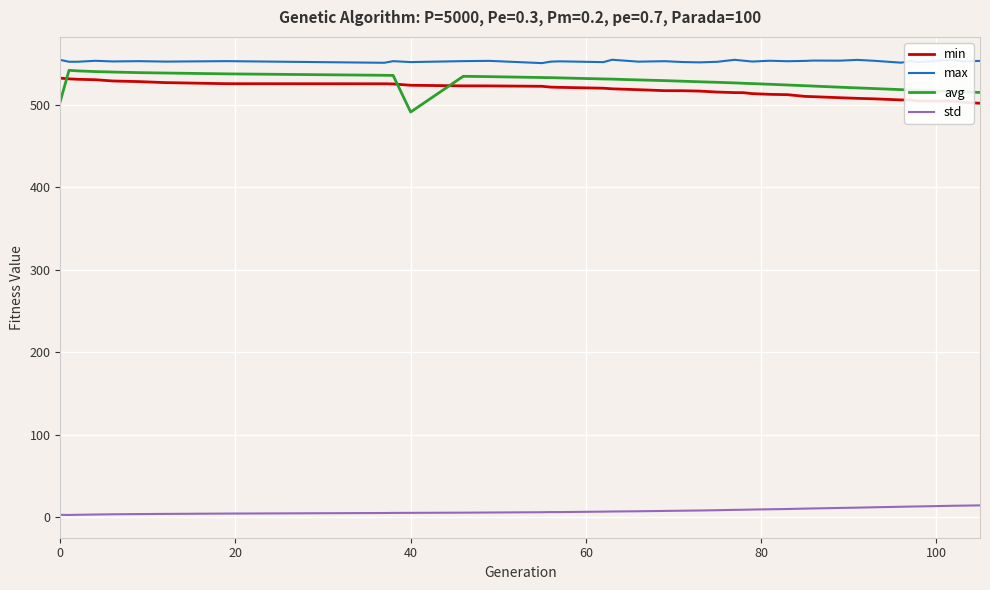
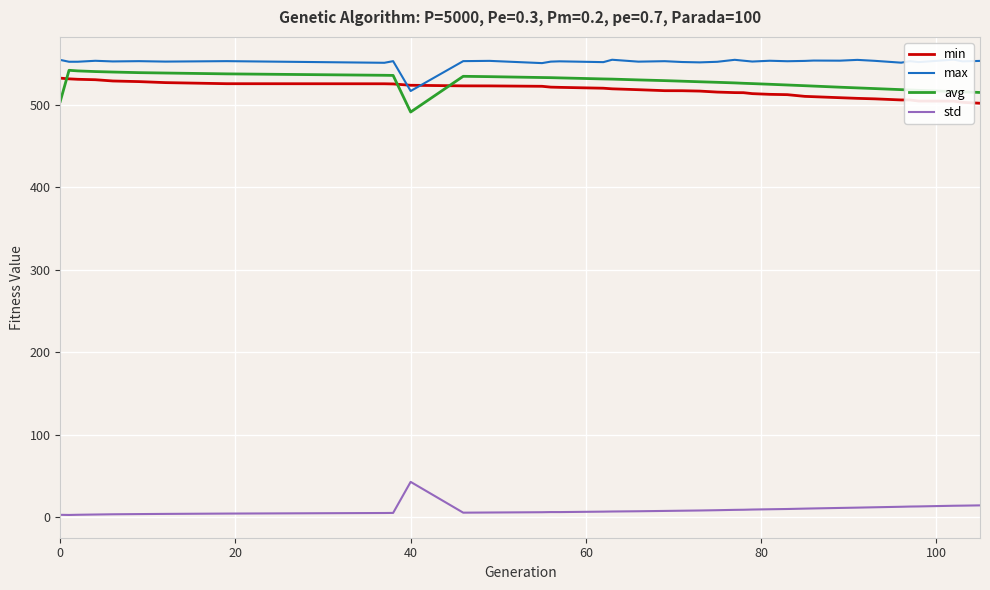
max, 40: 550 -> 520
std, 40: 10 -> 40
